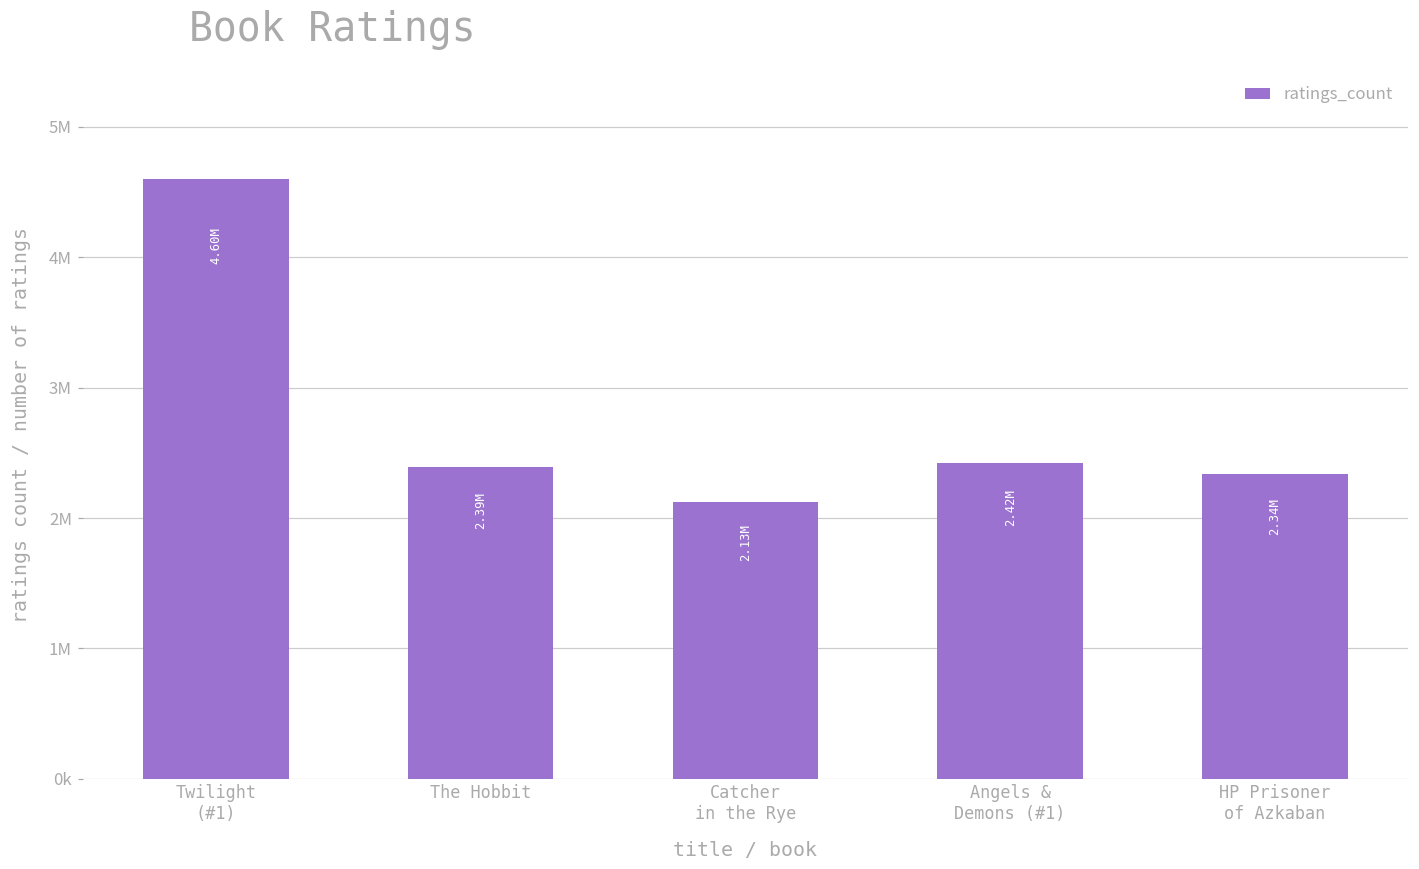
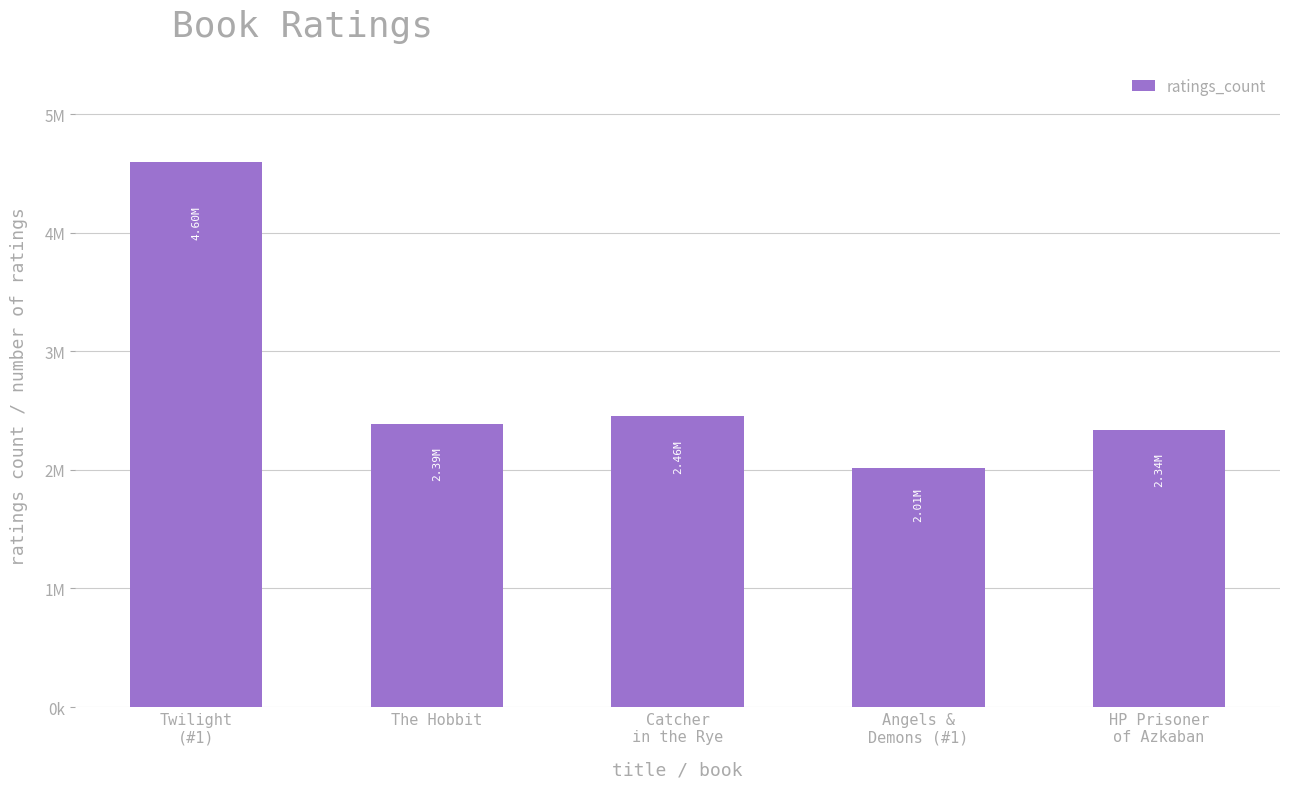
Catcher in the Rye: 2.13M -> 2.46M
Angels & Demons (#1): 2.42M -> 2.01M
